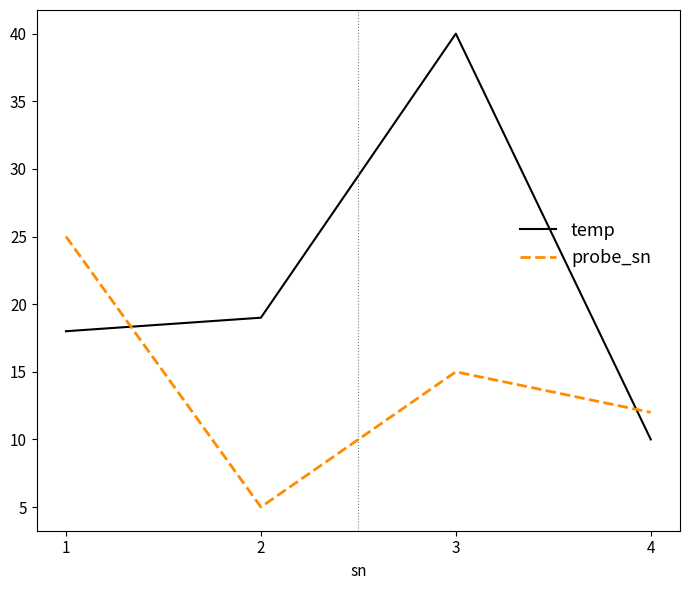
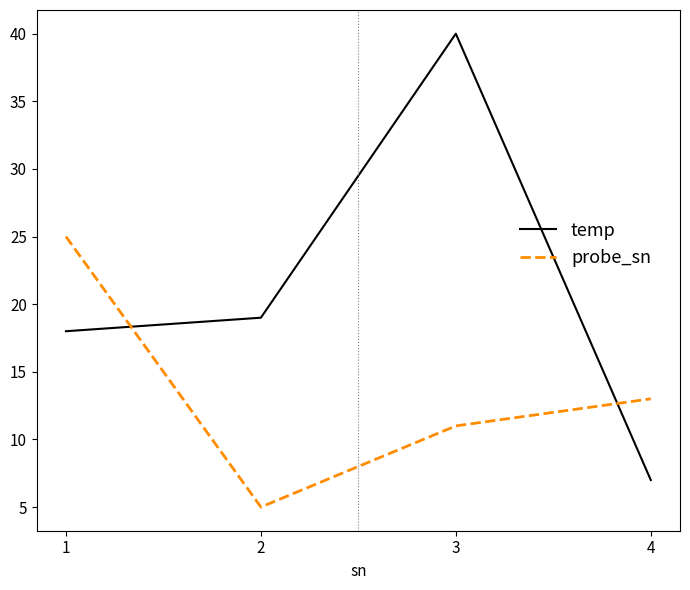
probe_sn, 3: 15 -> 11
temp, 4: 10 -> 7
probe_sn, 4: 12 -> 13
